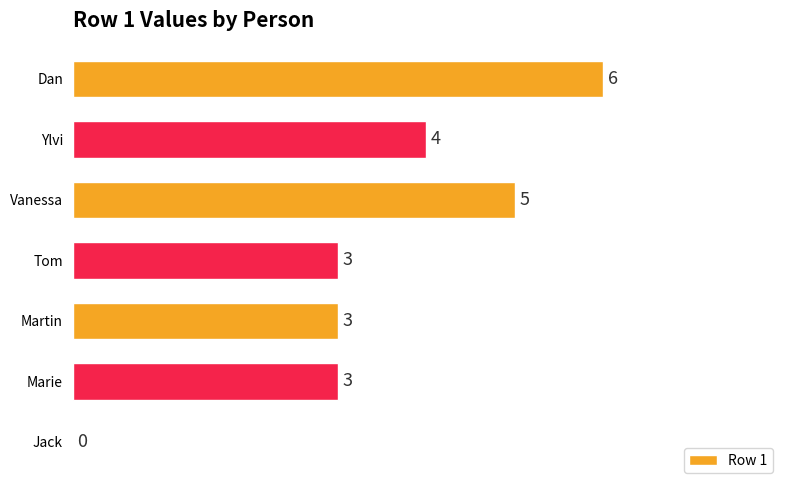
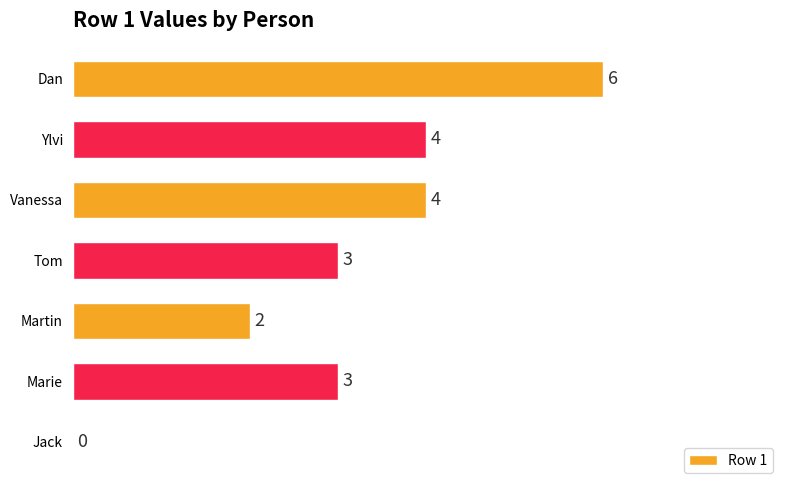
Vanessa: 5 -> 4
Martin: 3 -> 2
